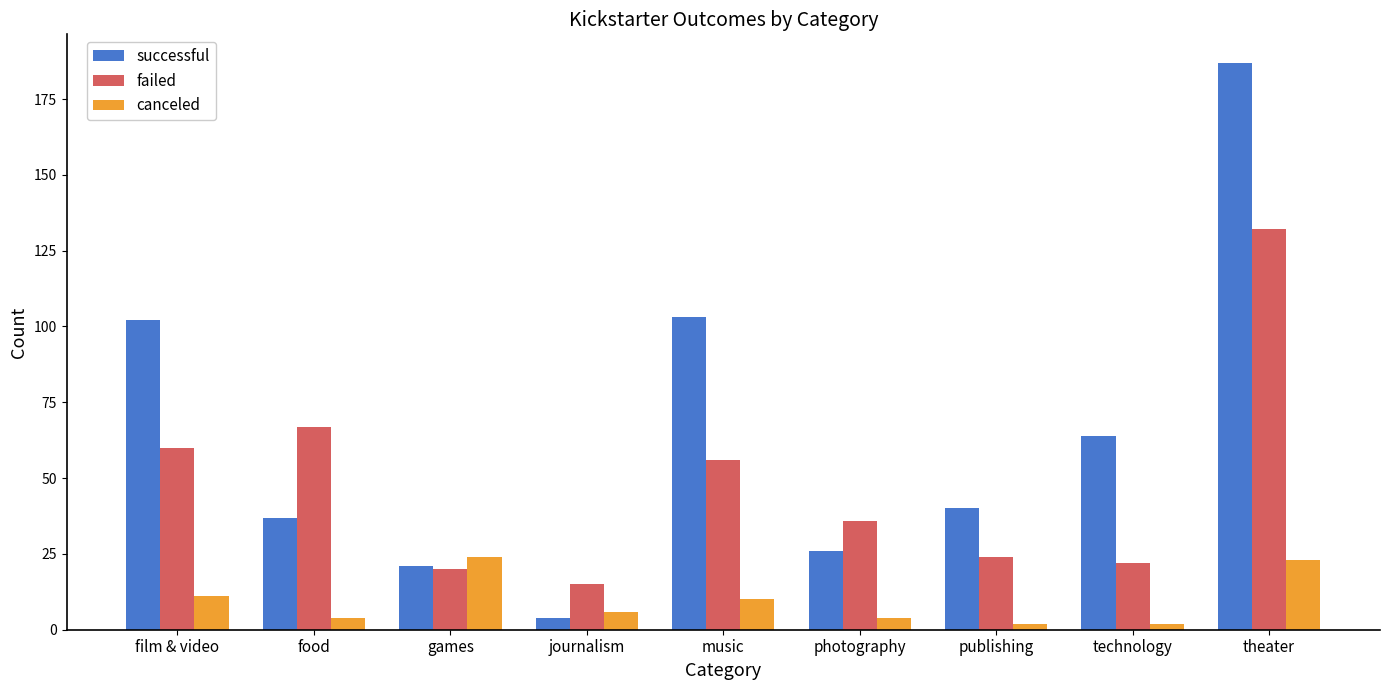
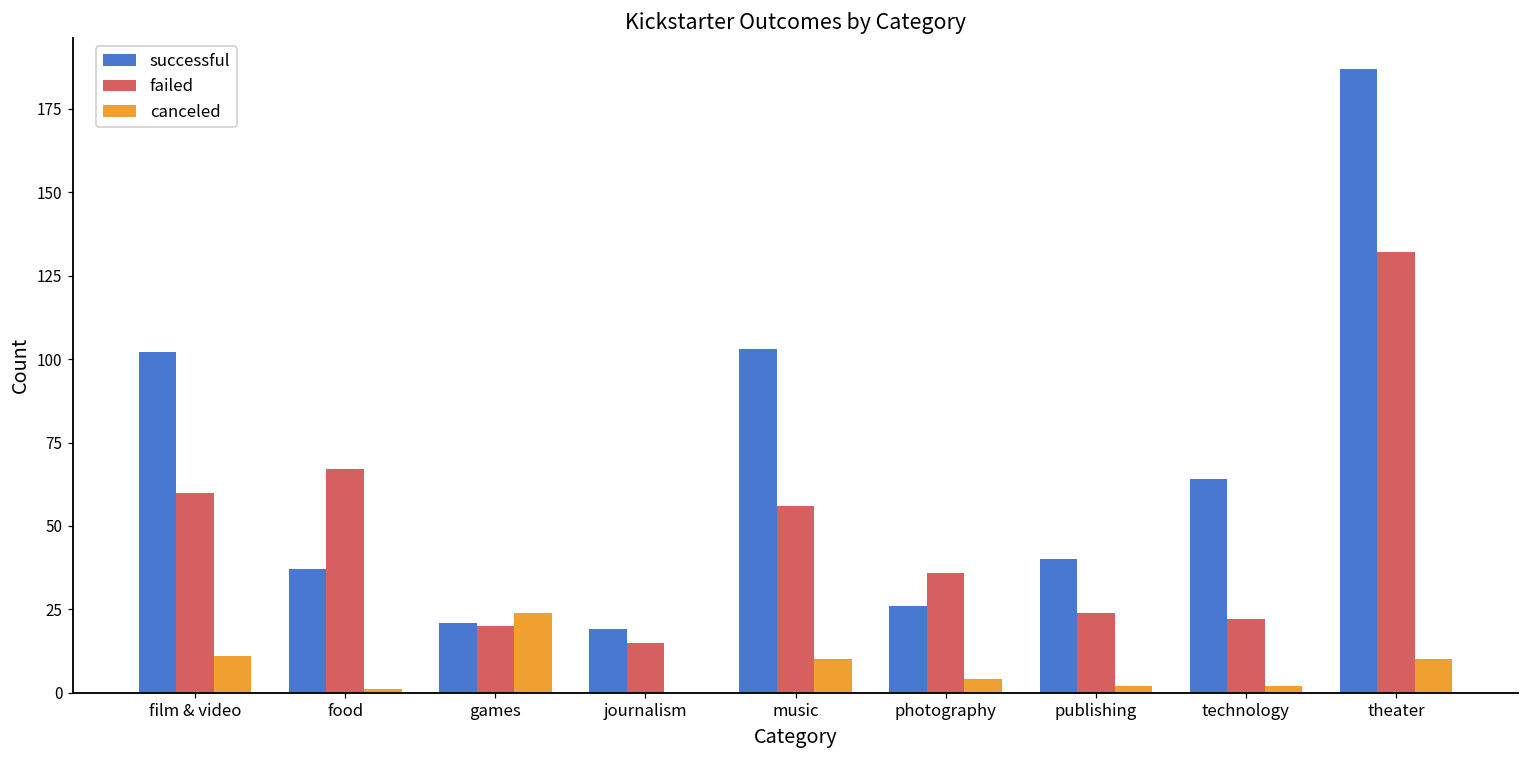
canceled, food: 4 -> 1
successful, journalism: 4 -> 19
canceled, journalism: 6 -> 0
canceled, theater: 23 -> 10
